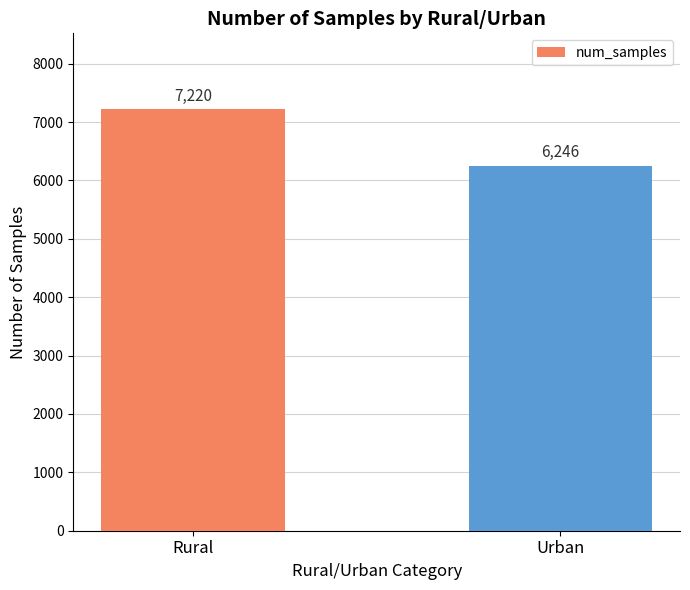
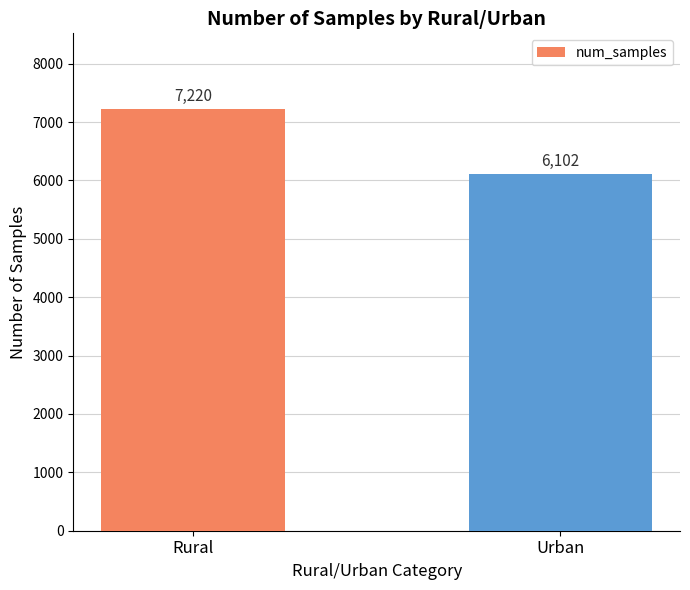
Urban: 6,246 -> 6,102
